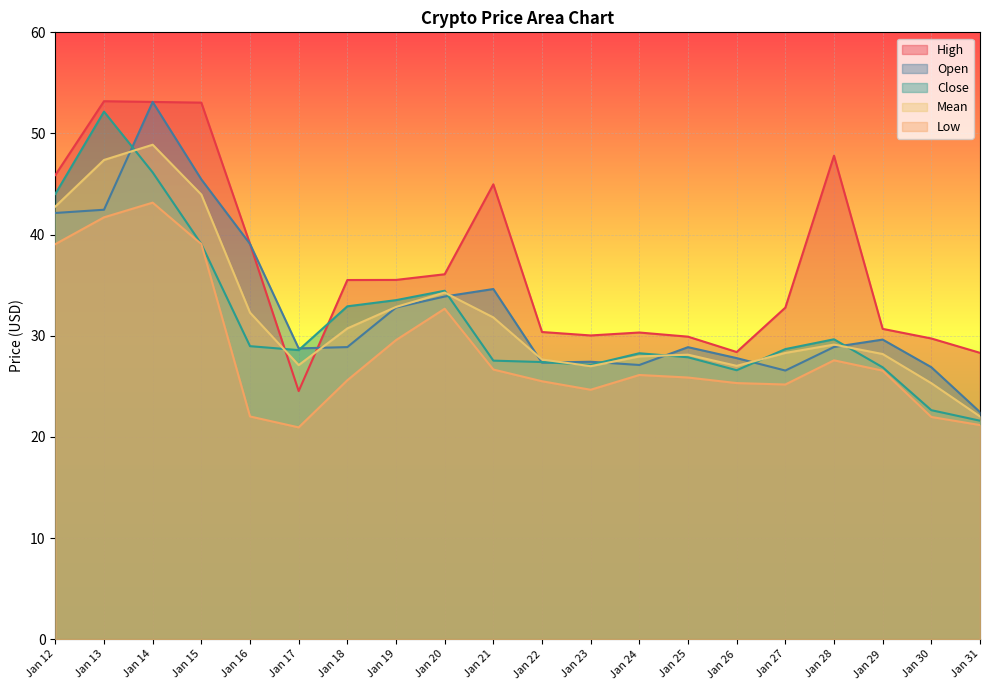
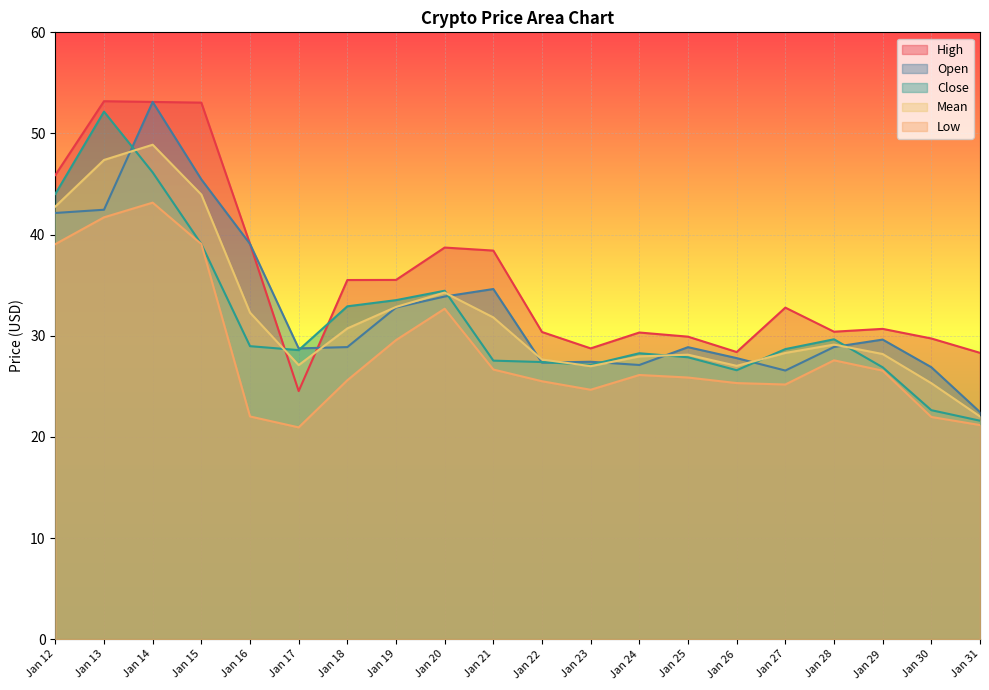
High, Jan 20: 36.1 -> 38.7
High, Jan 21: 45.0 -> 38.4
High, Jan 23: 30.0 -> 28.8
High, Jan 28: 47.8 -> 30.4
